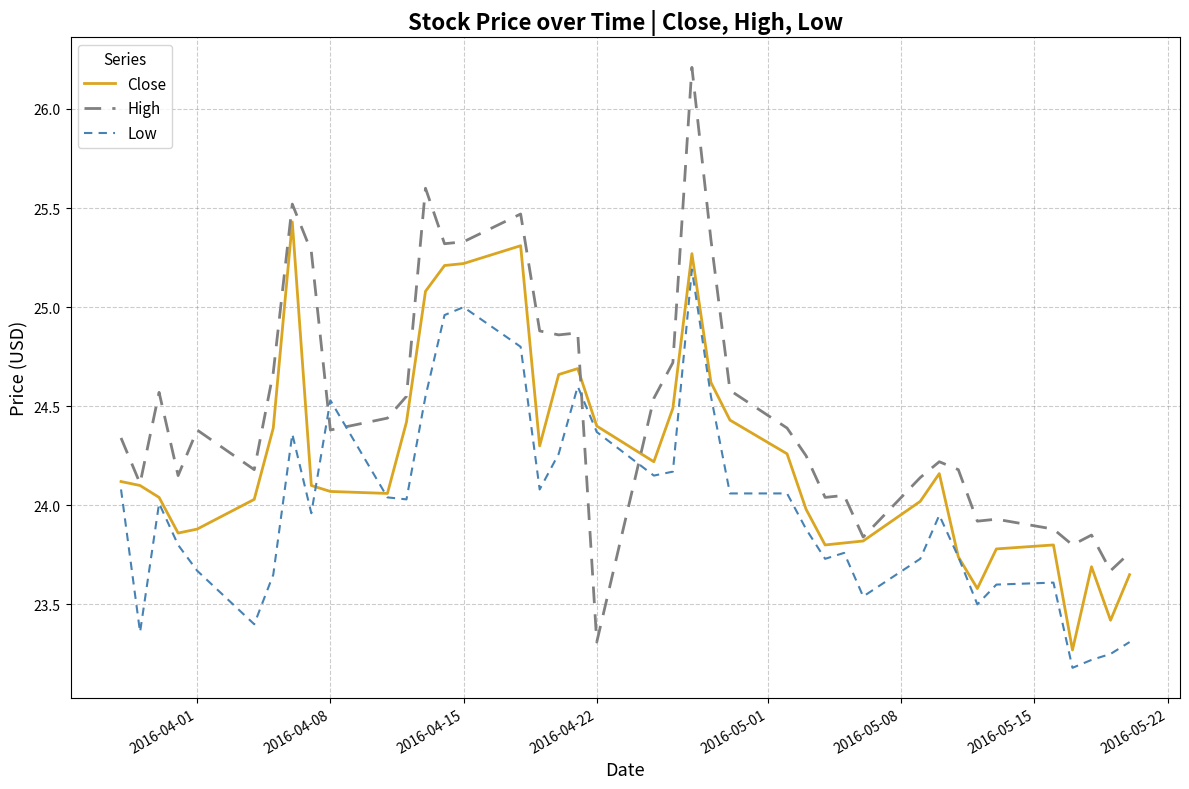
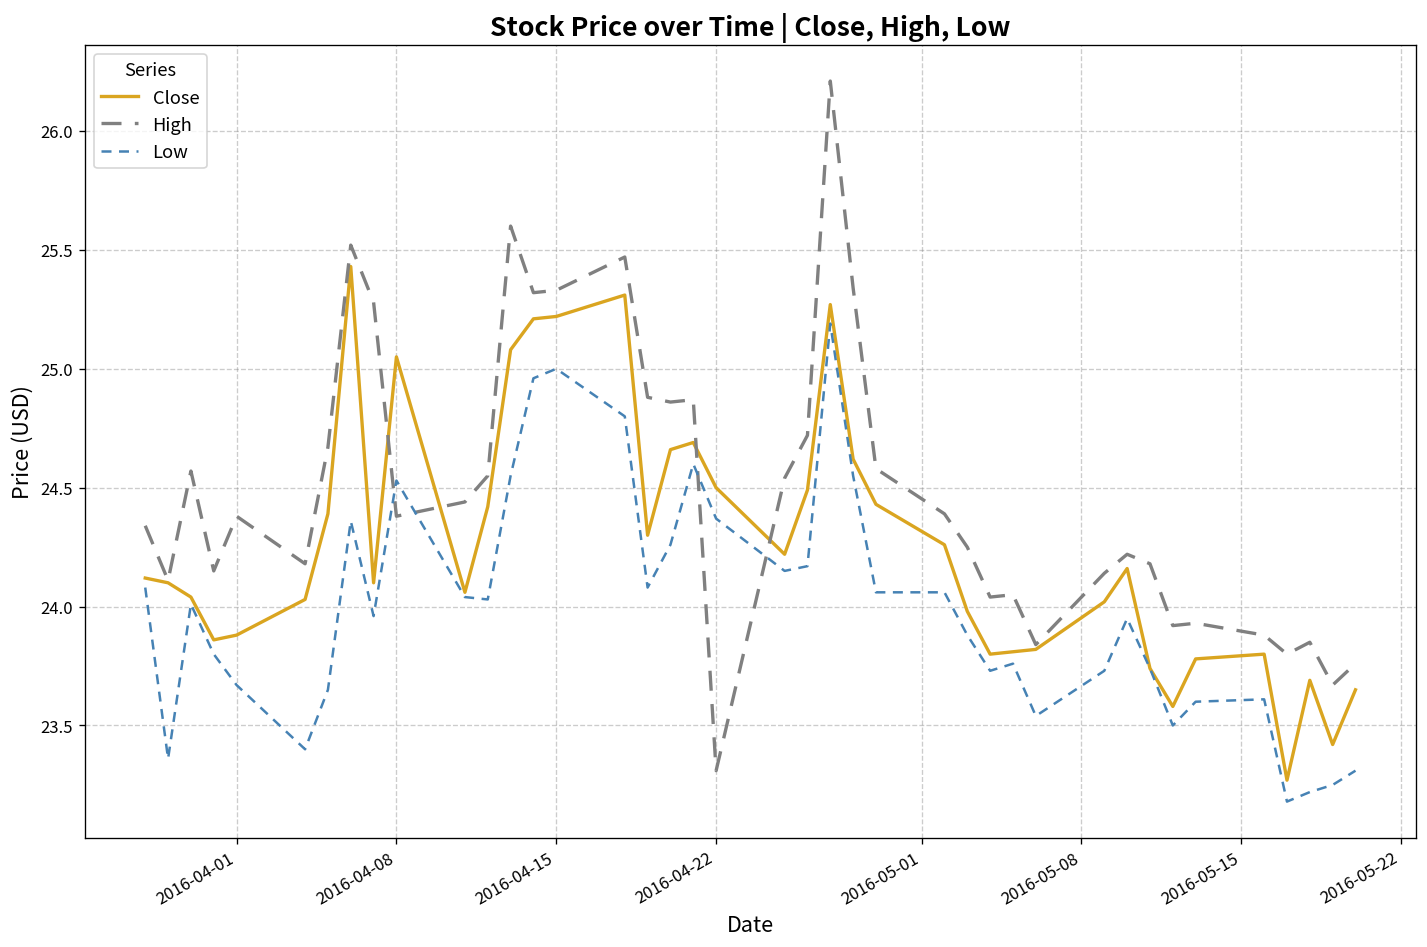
Close, 2016-04-08: 24.07 -> 25.05
Close, 2016-04-22: 24.4 -> 24.5
